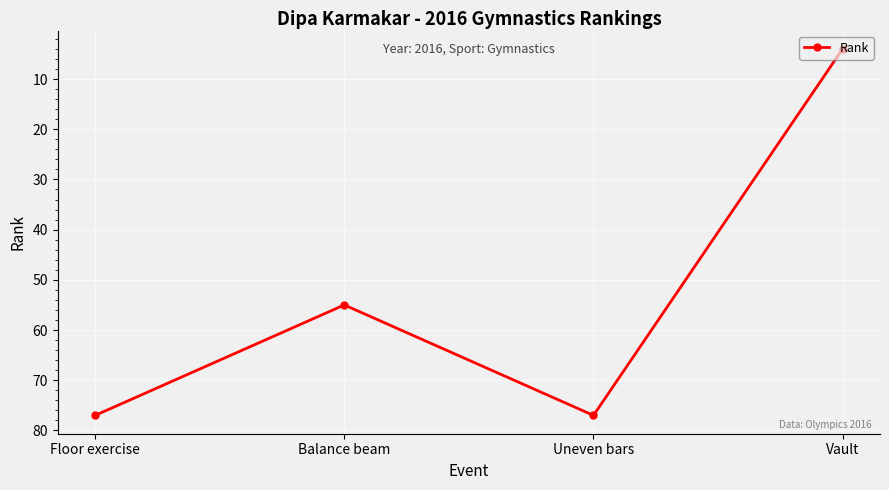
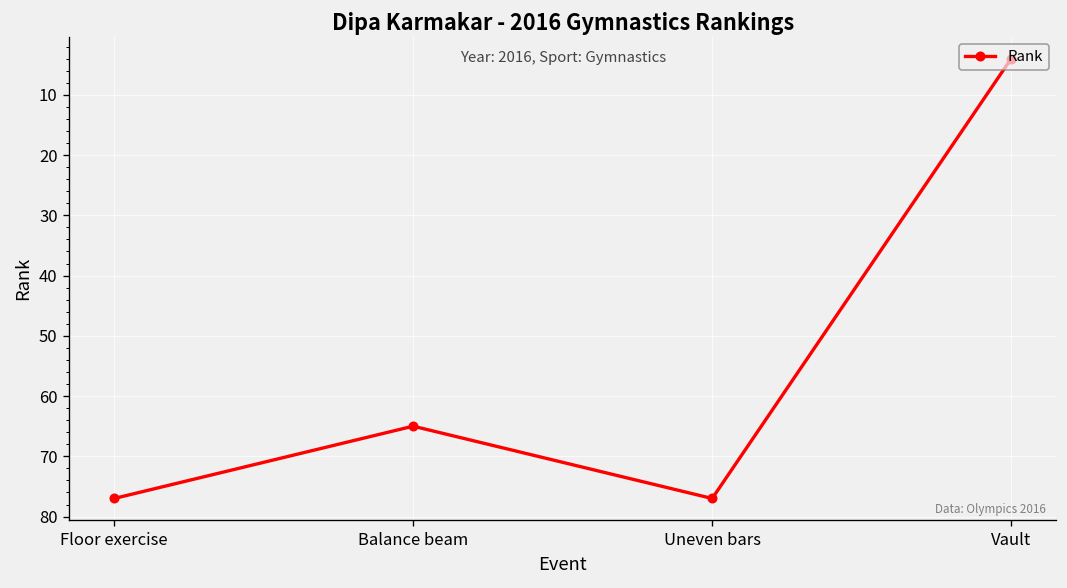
Balance beam: 55 -> 65
